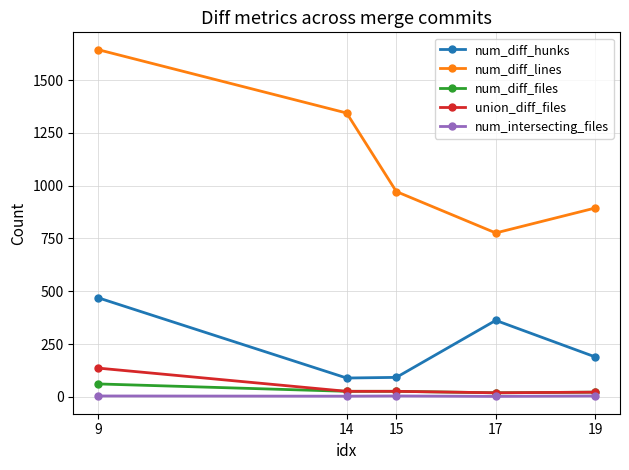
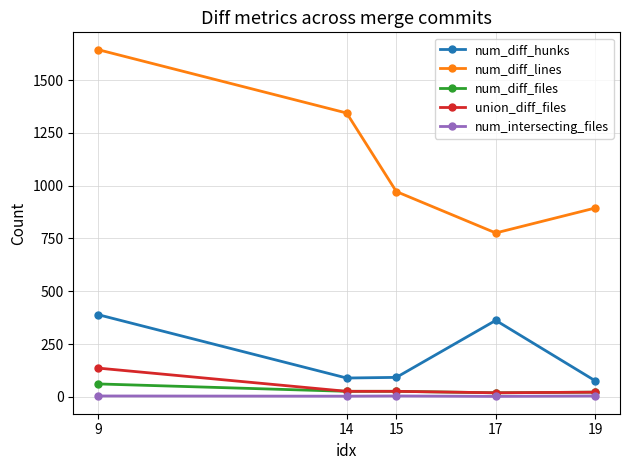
num_diff_hunks, 9: 470 -> 390
num_diff_hunks, 19: 190 -> 80
